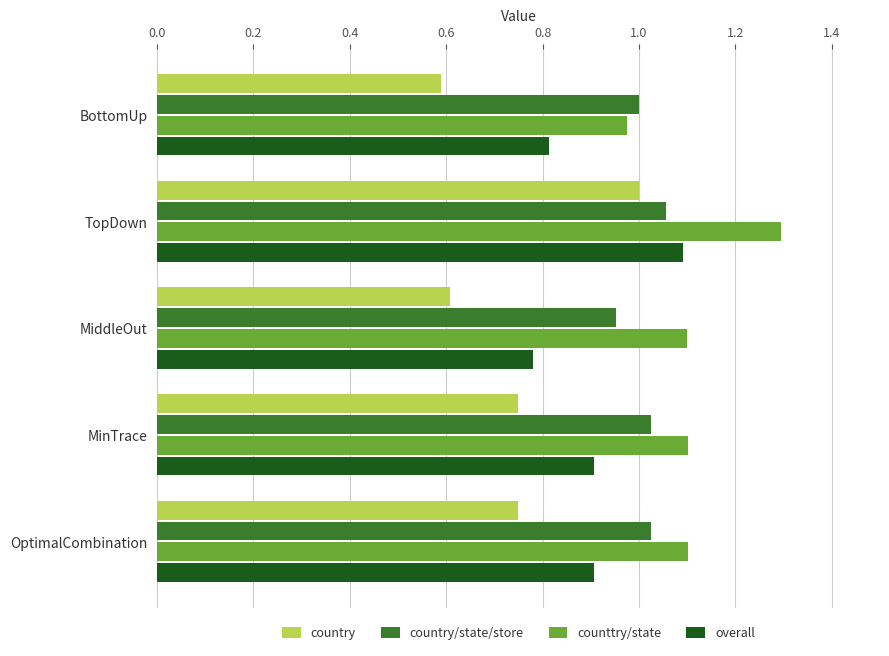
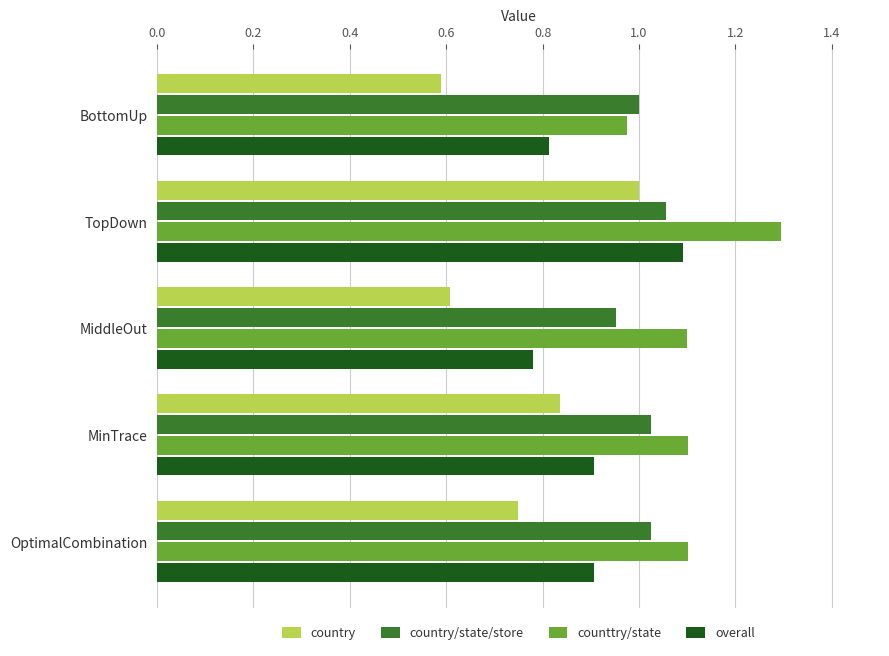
country, MinTrace: 0.75 -> 0.84
